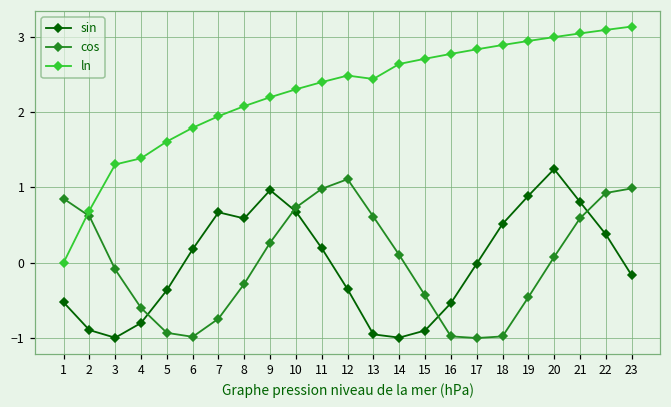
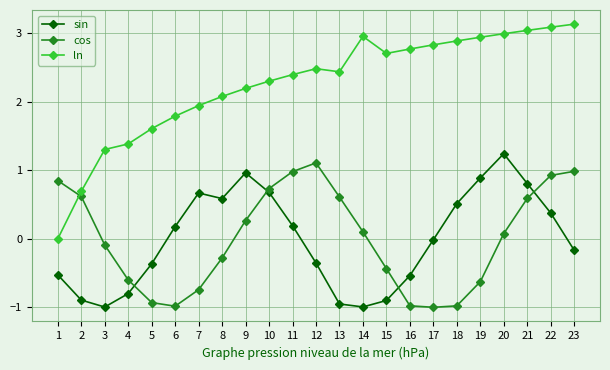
ln, 14: 2.6 -> 3.0
cos, 19: -0.5 -> -0.6
